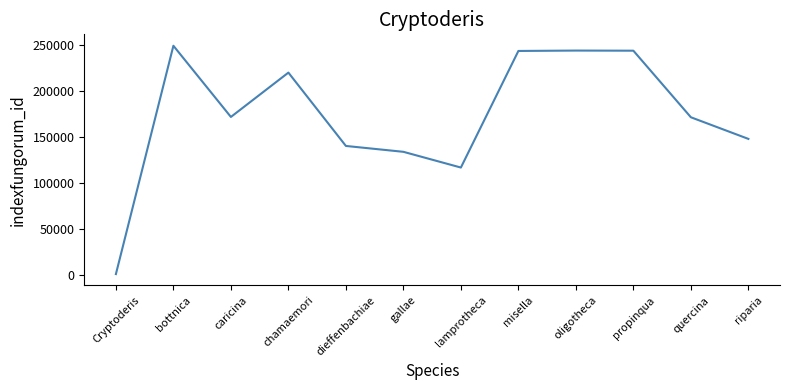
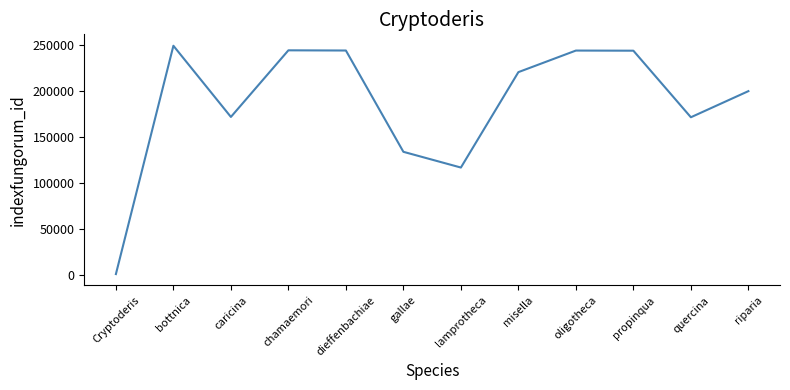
chamaemori: 220000 -> 240000
dieffenbachiae: 140000 -> 240000
misella: 240000 -> 220000
riparia: 150000 -> 200000
